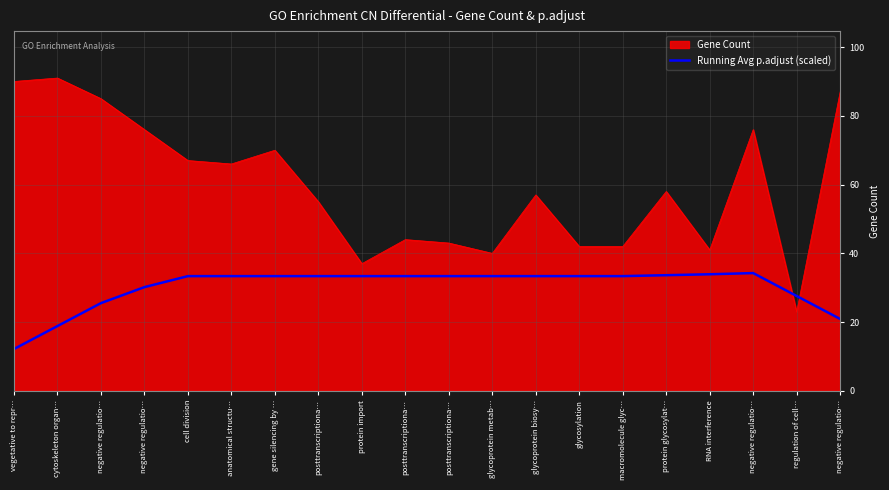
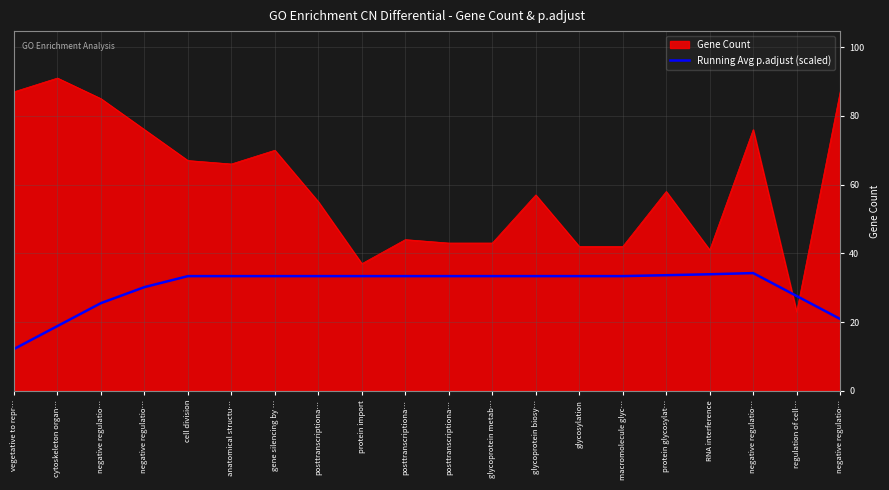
Gene Count, vegetative to repr…: 90 -> 87
Gene Count, glycoprotein metab…: 40 -> 43
